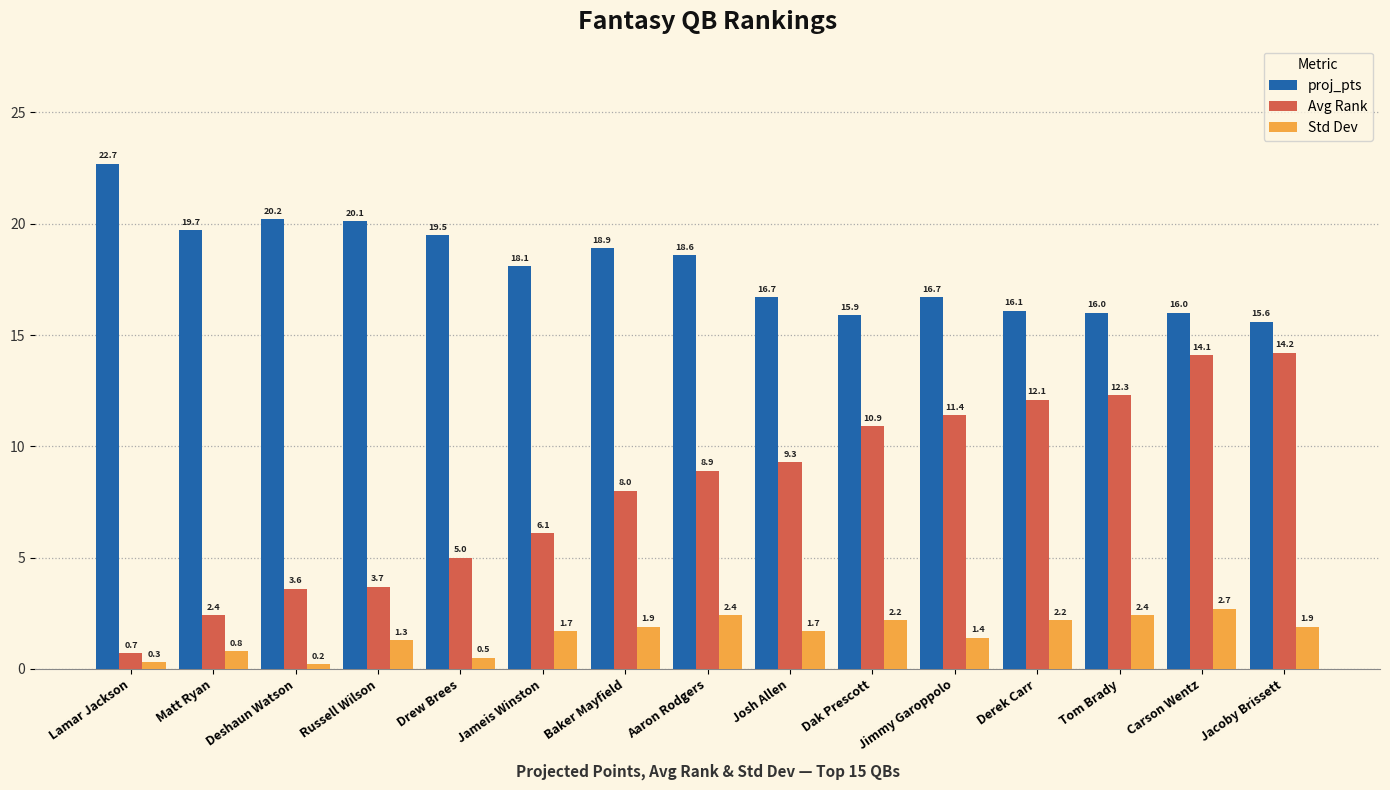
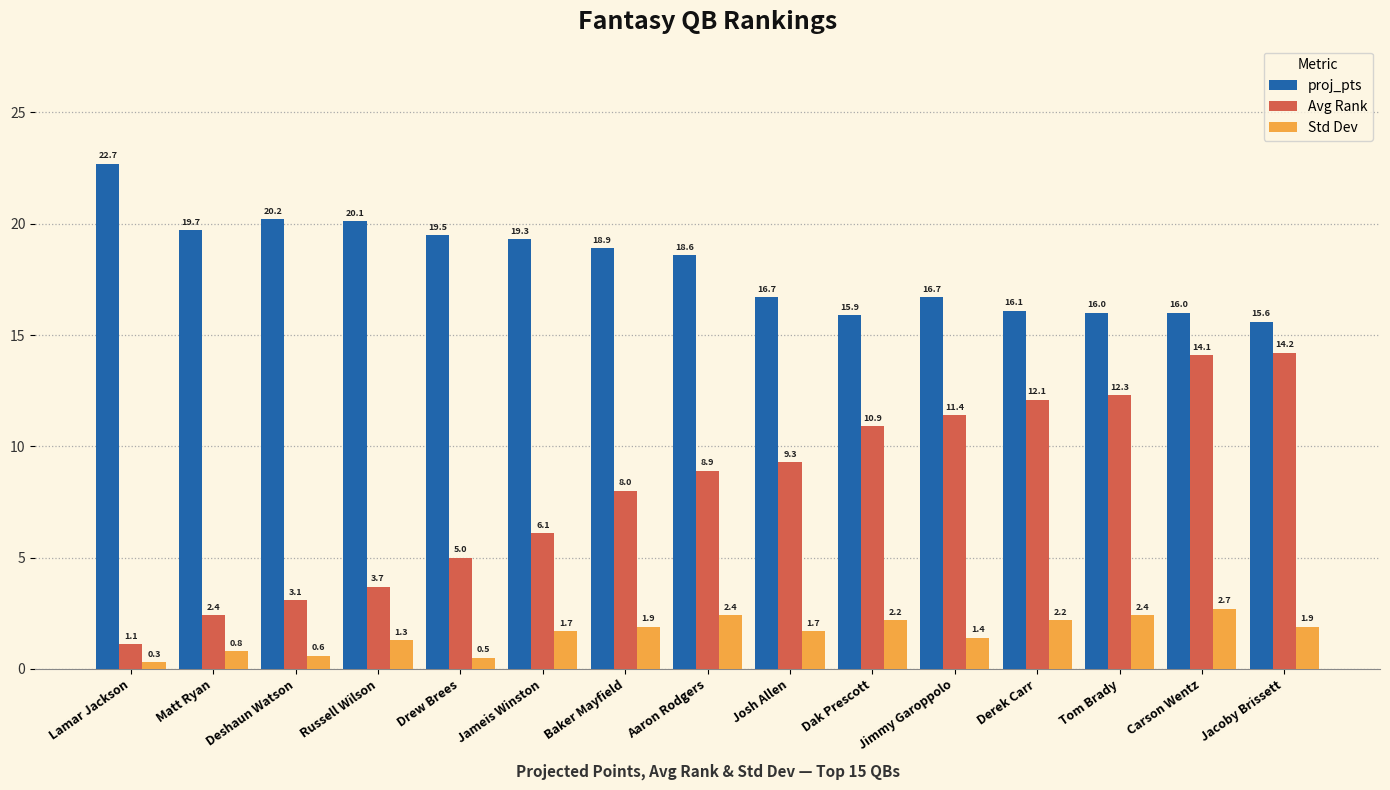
Avg Rank, Lamar Jackson: 0.7 -> 1.1
Avg Rank, Deshaun Watson: 3.6 -> 3.1
Std Dev, Deshaun Watson: 0.2 -> 0.6
proj_pts, Jameis Winston: 18.1 -> 19.3
